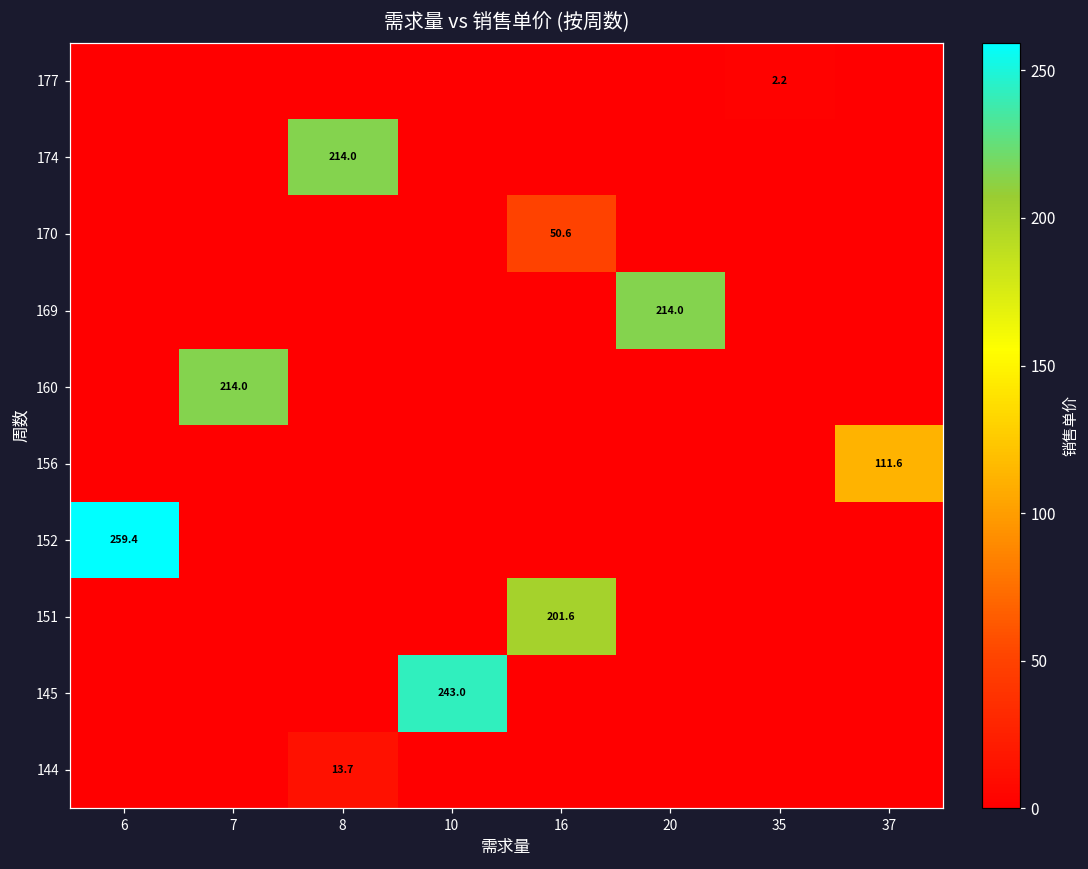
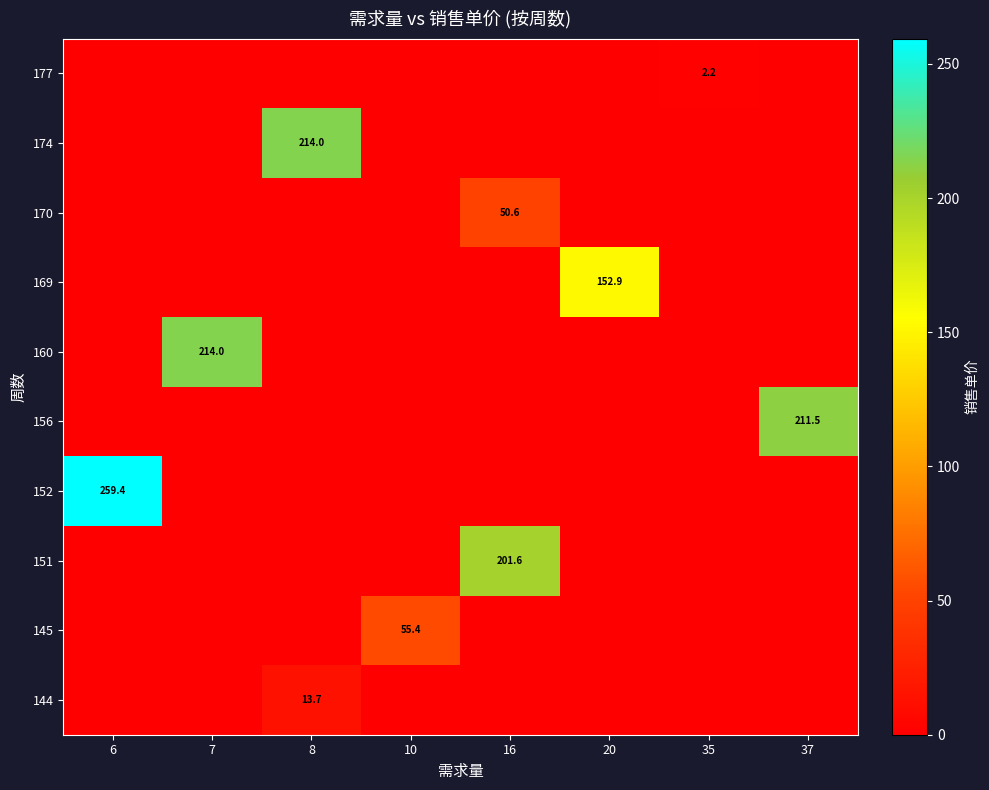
169, 20: 214.0 -> 152.9
156, 37: 111.6 -> 211.5
145, 10: 243.0 -> 55.4
